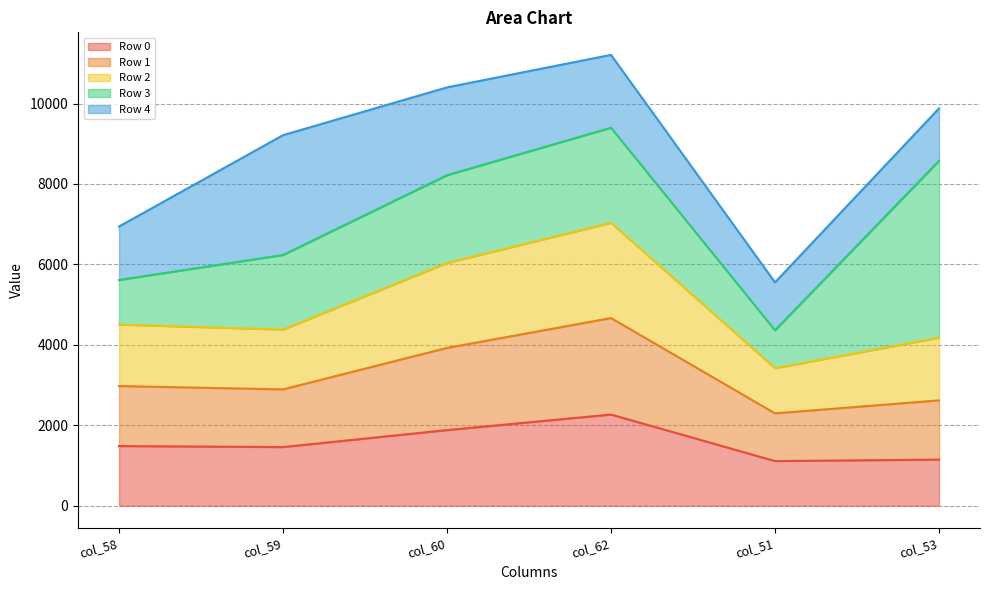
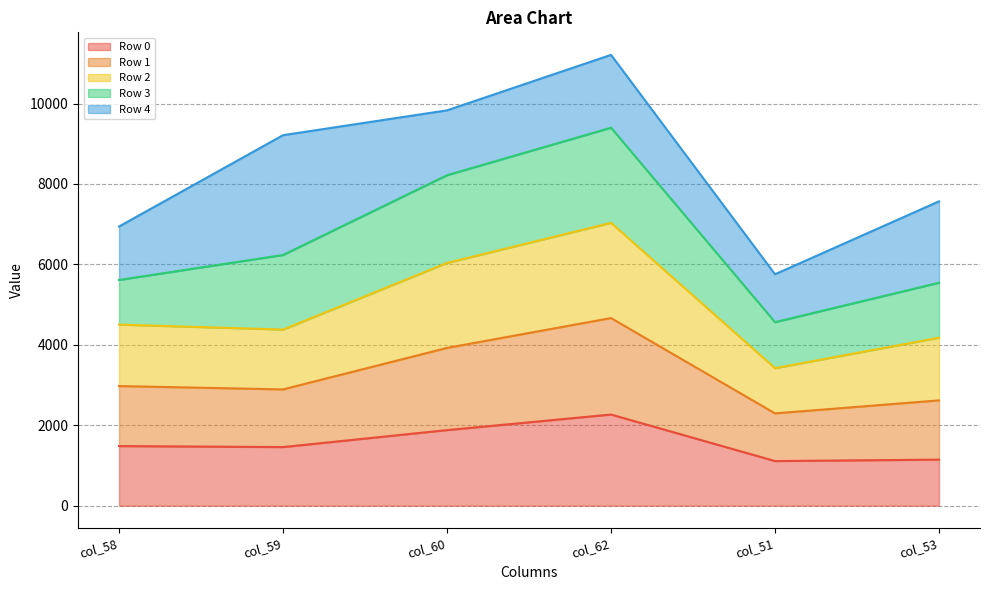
Row 4, col_60: 2200 -> 1600
Row 3, col_51: 900 -> 1100
Row 3, col_53: 4400 -> 1400
Row 4, col_53: 1300 -> 2000
